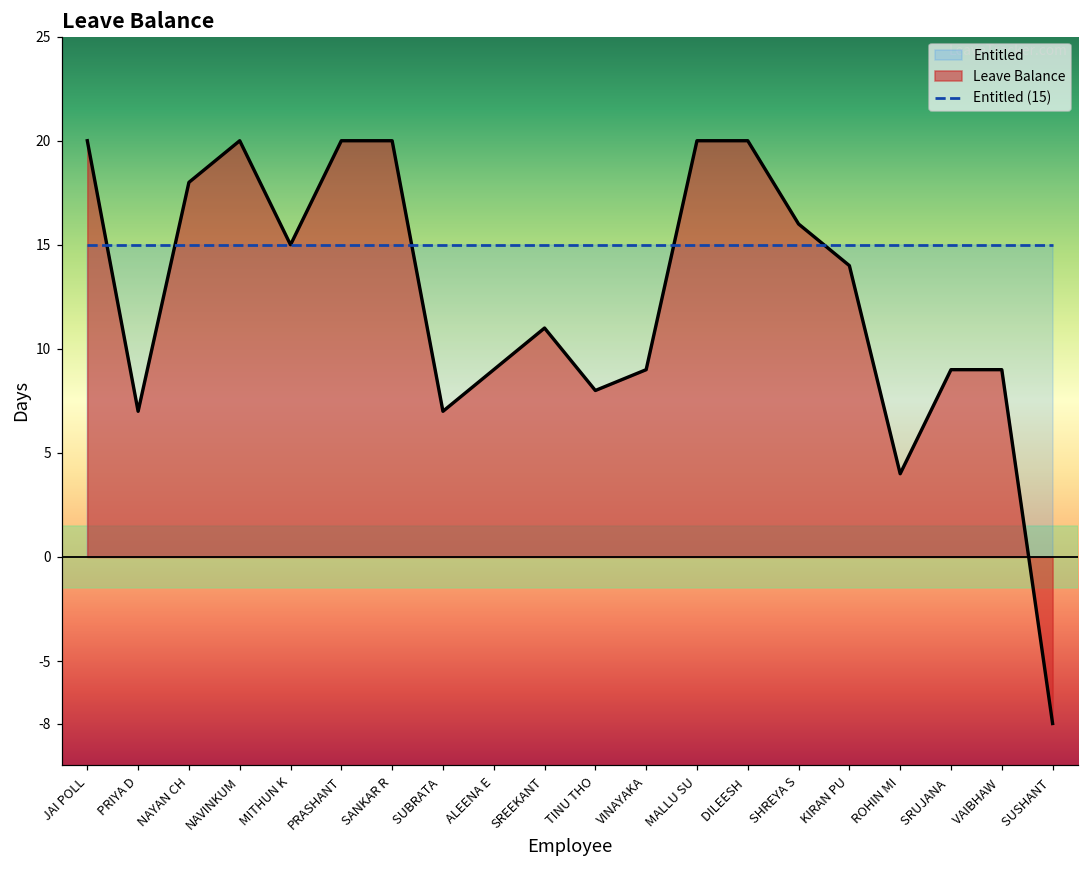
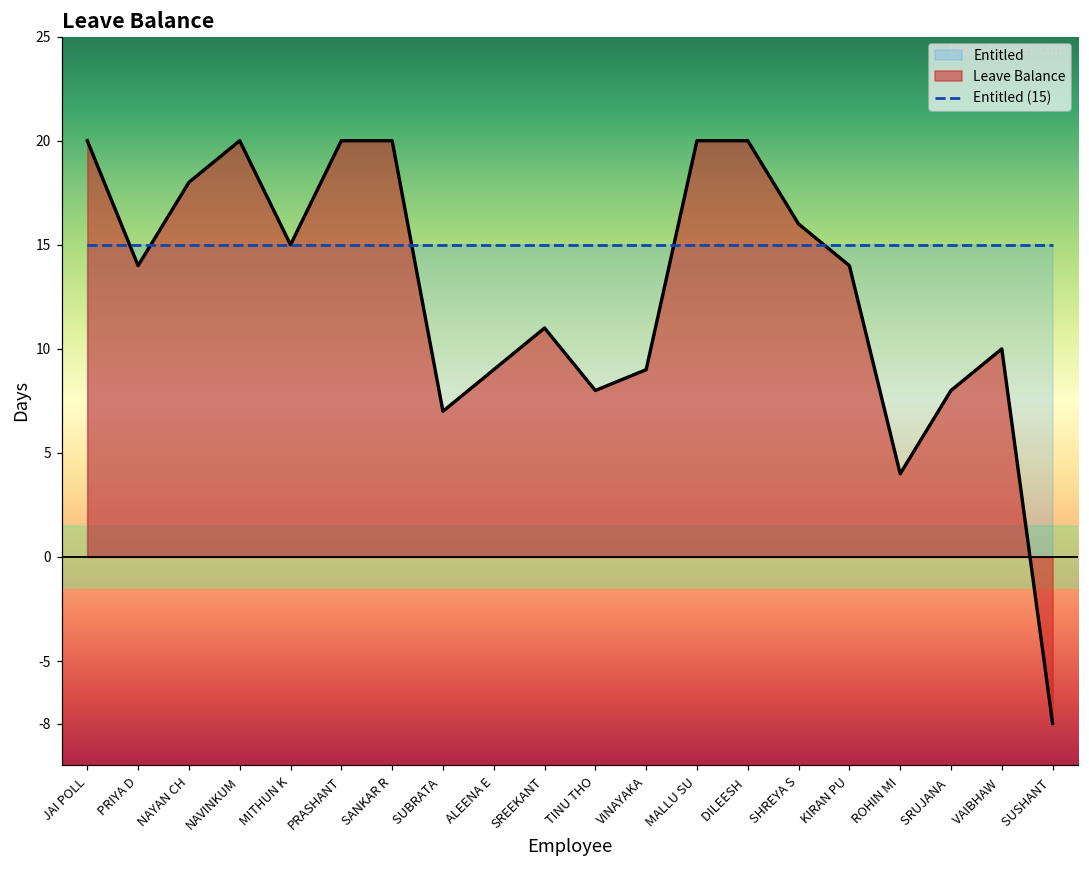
Leave Balance, PRIYA D: 7 -> 14
Leave Balance, SRUJANA: 9 -> 8
Leave Balance, VAIBHAW: 9 -> 10
